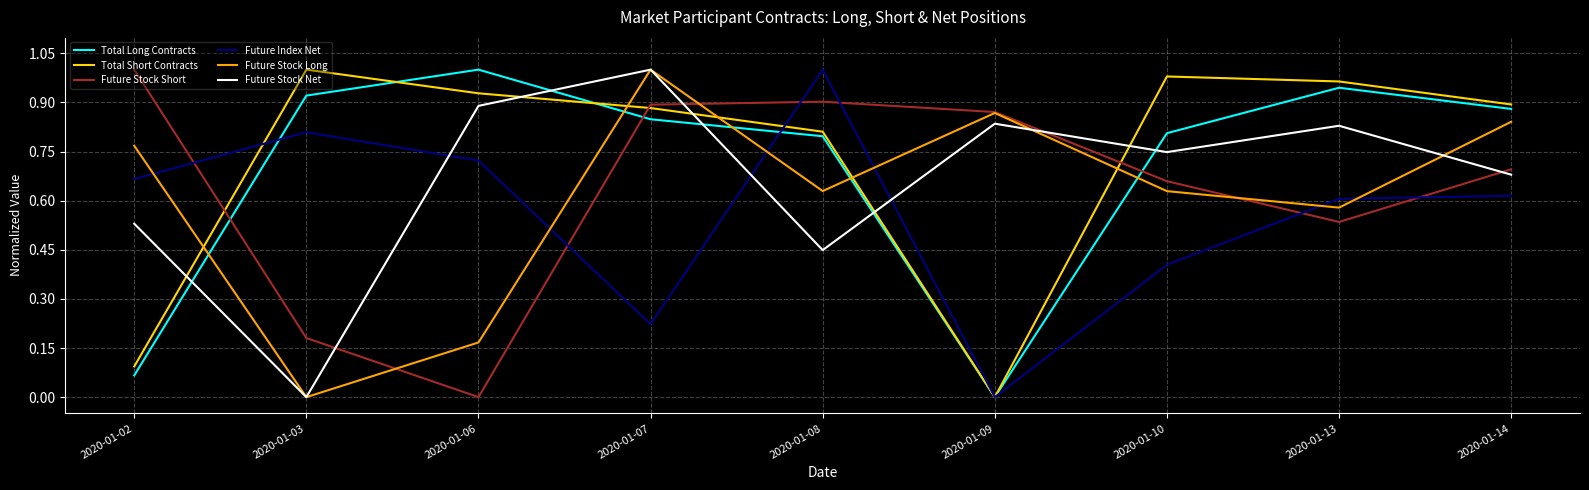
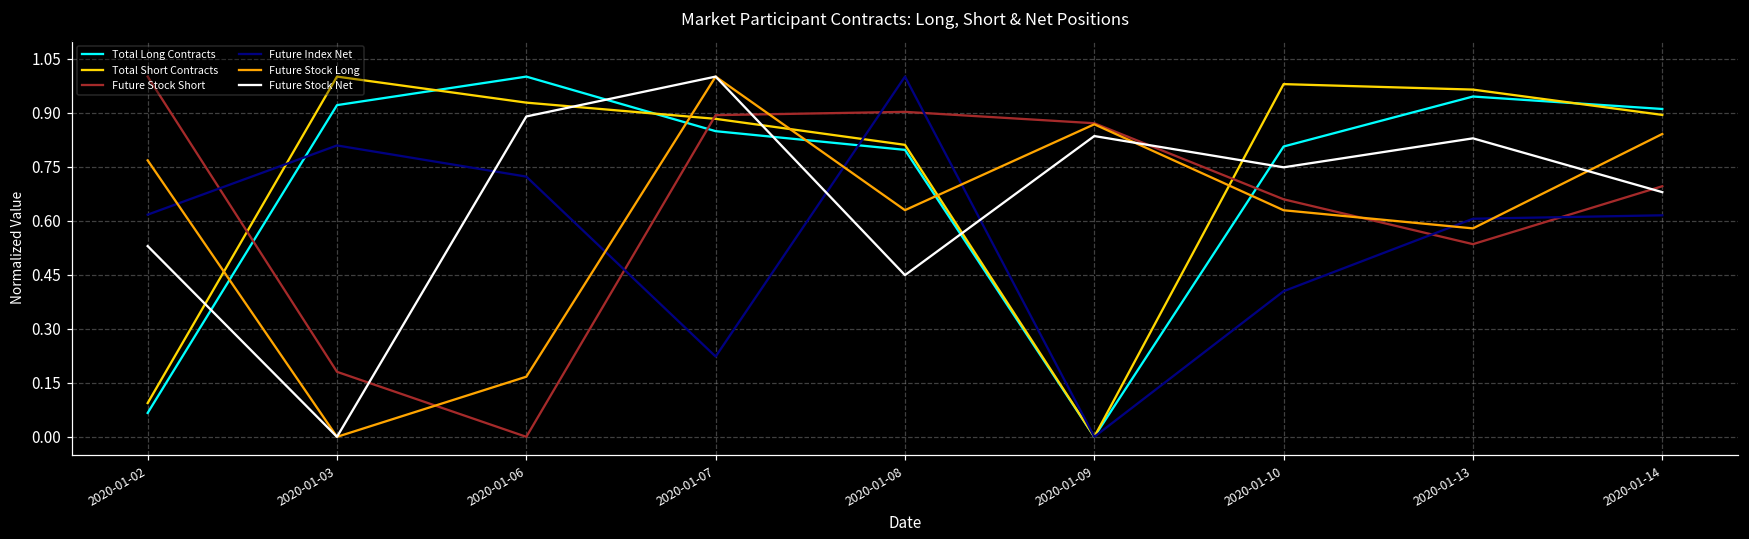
Future Index Net, 2020-01-02: 0.67 -> 0.62
Total Long Contracts, 2020-01-14: 0.88 -> 0.91
